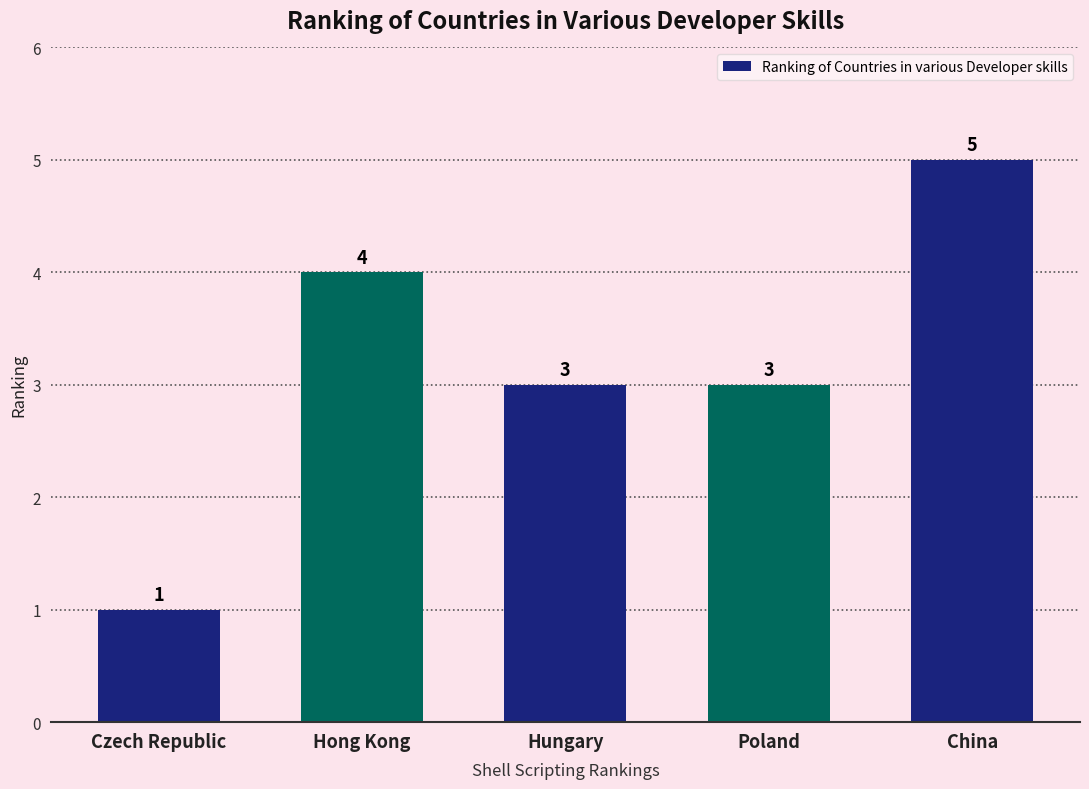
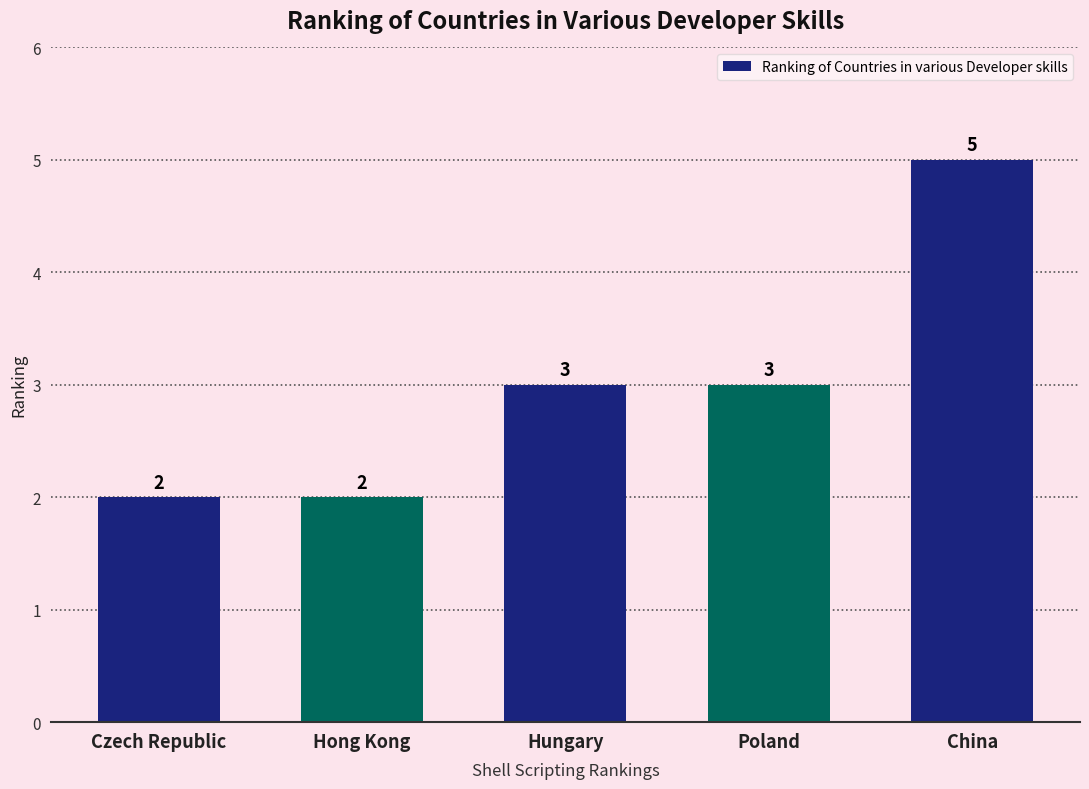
Czech Republic: 1 -> 2
Hong Kong: 4 -> 2
